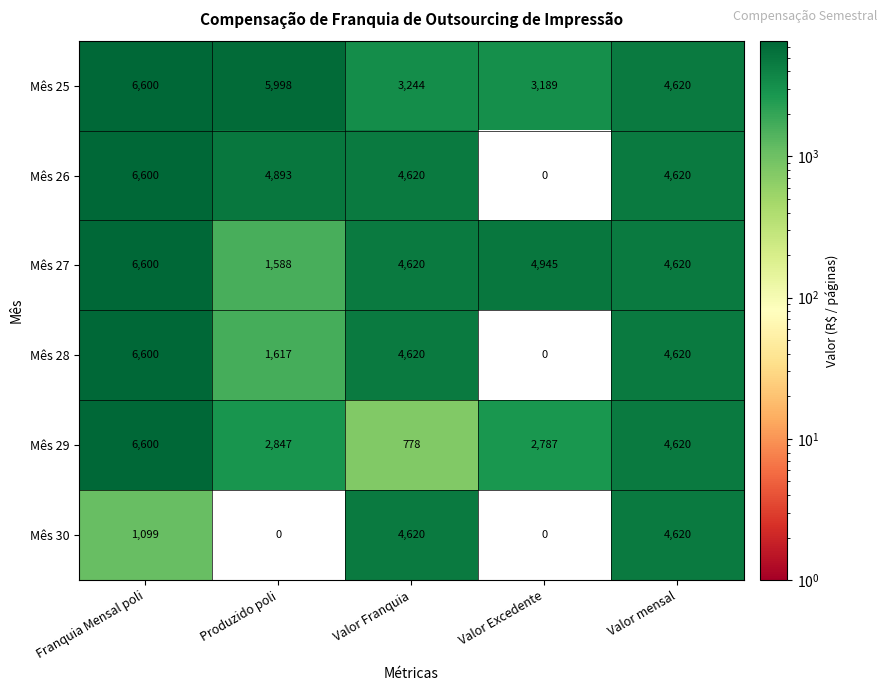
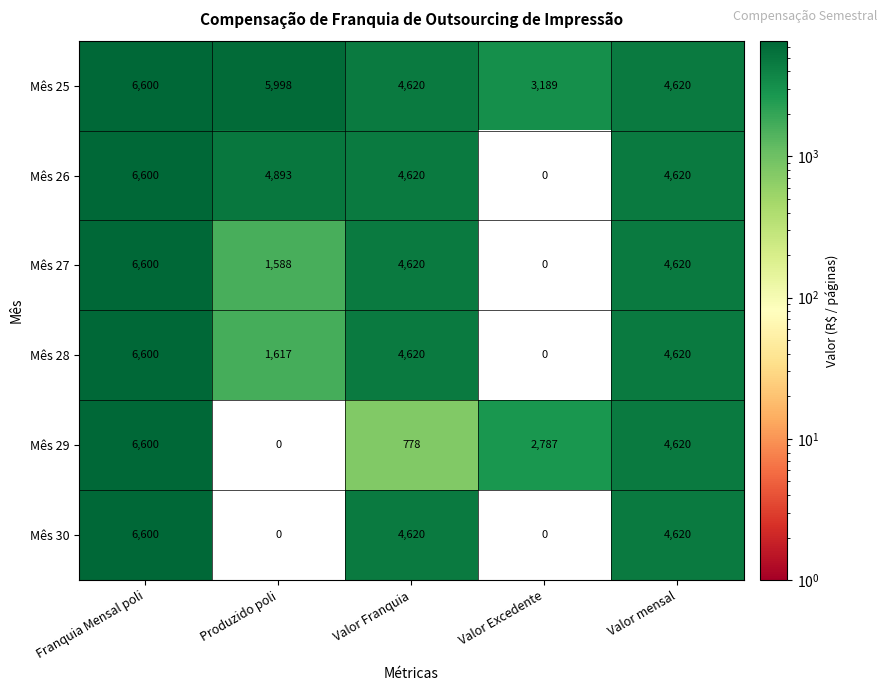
Mês 25, Valor Franquia: 3,244 -> 4,620
Mês 27, Valor Excedente: 4,945 -> 0
Mês 29, Produzido poli: 2,847 -> 0
Mês 30, Franquia Mensal poli: 1,099 -> 6,600
